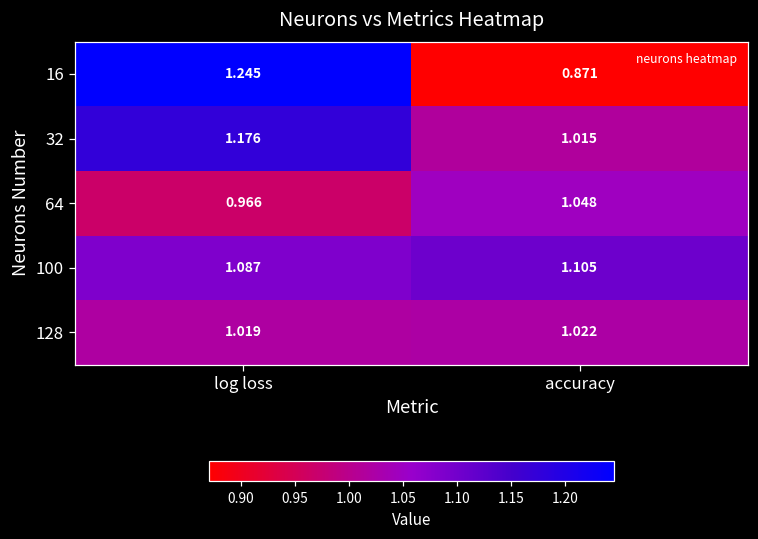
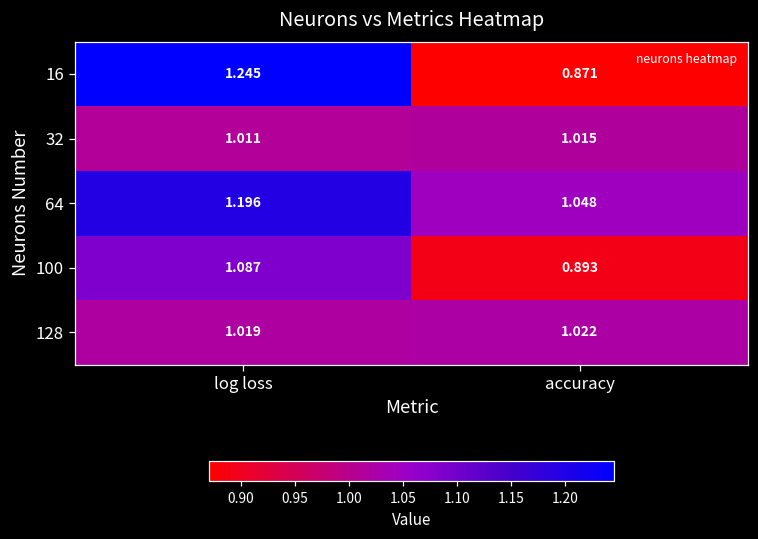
32, log loss: 1.176 -> 1.011
64, log loss: 0.966 -> 1.196
100, accuracy: 1.105 -> 0.893
